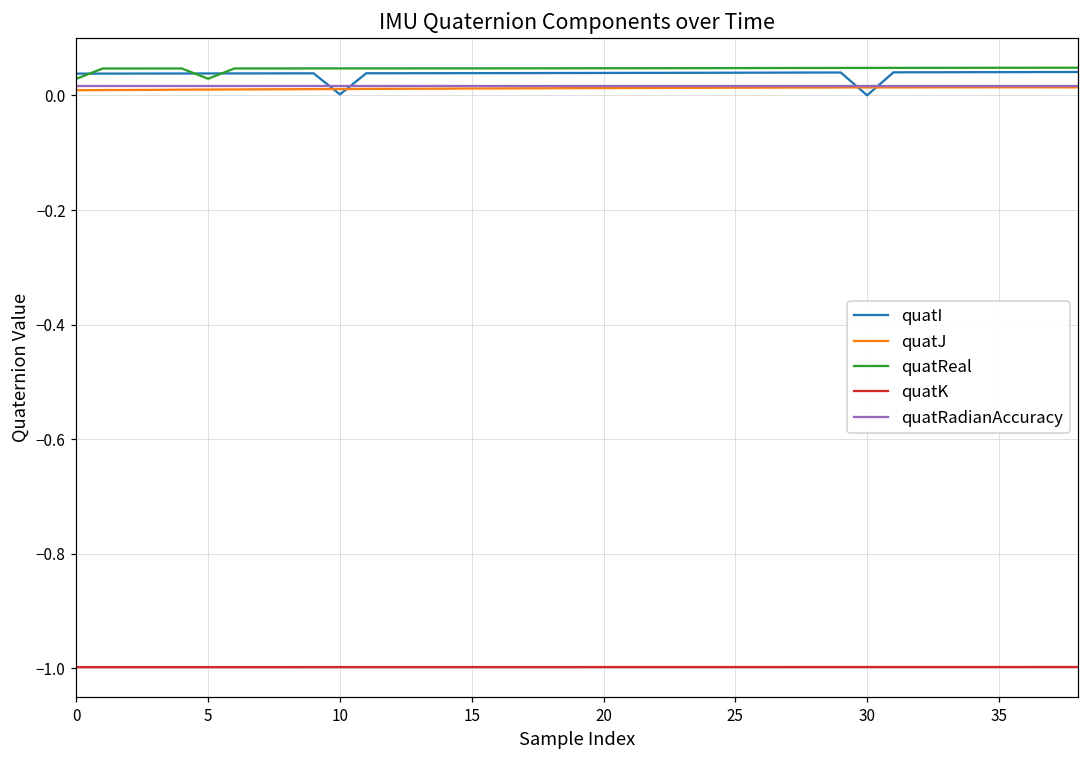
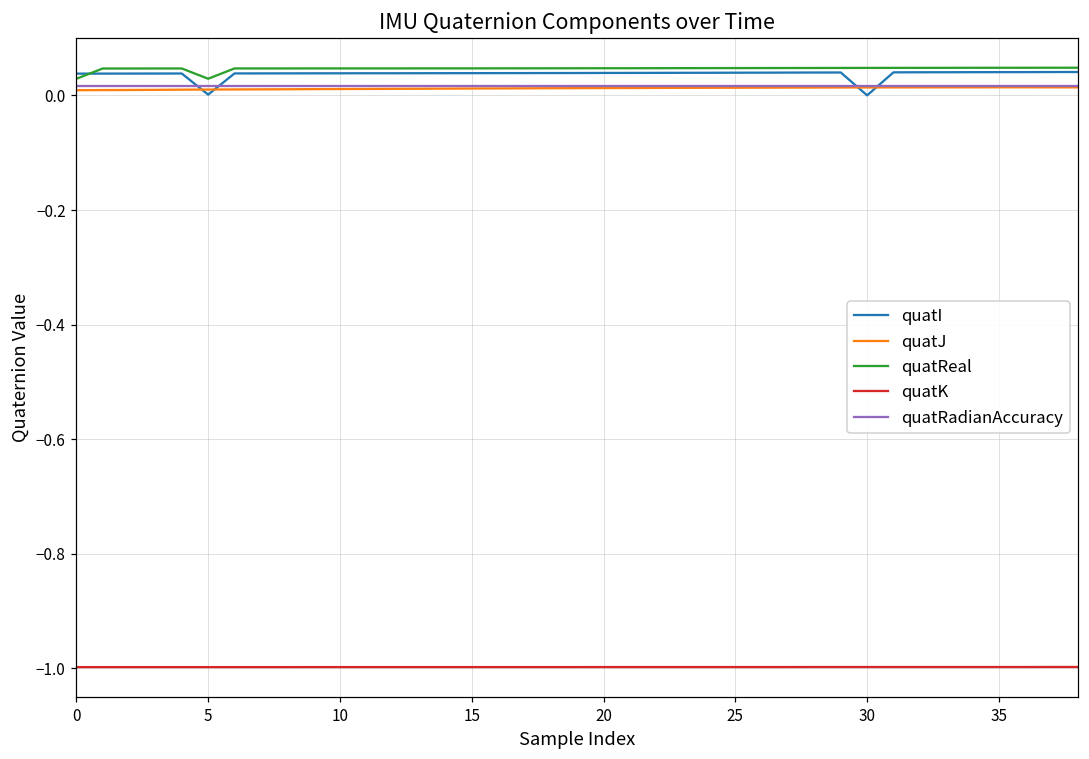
quatI, 5: 0.04 -> 0.00
quatI, 10: 0.00 -> 0.04
